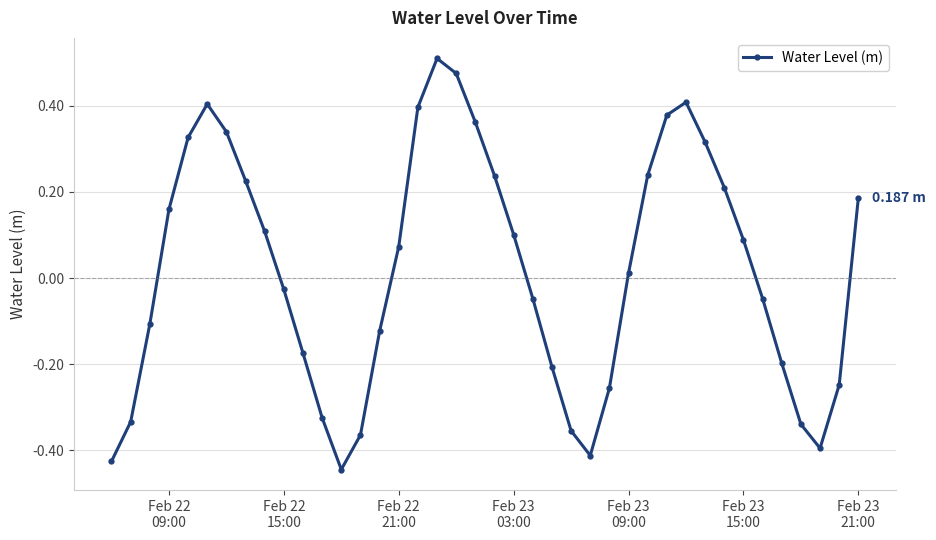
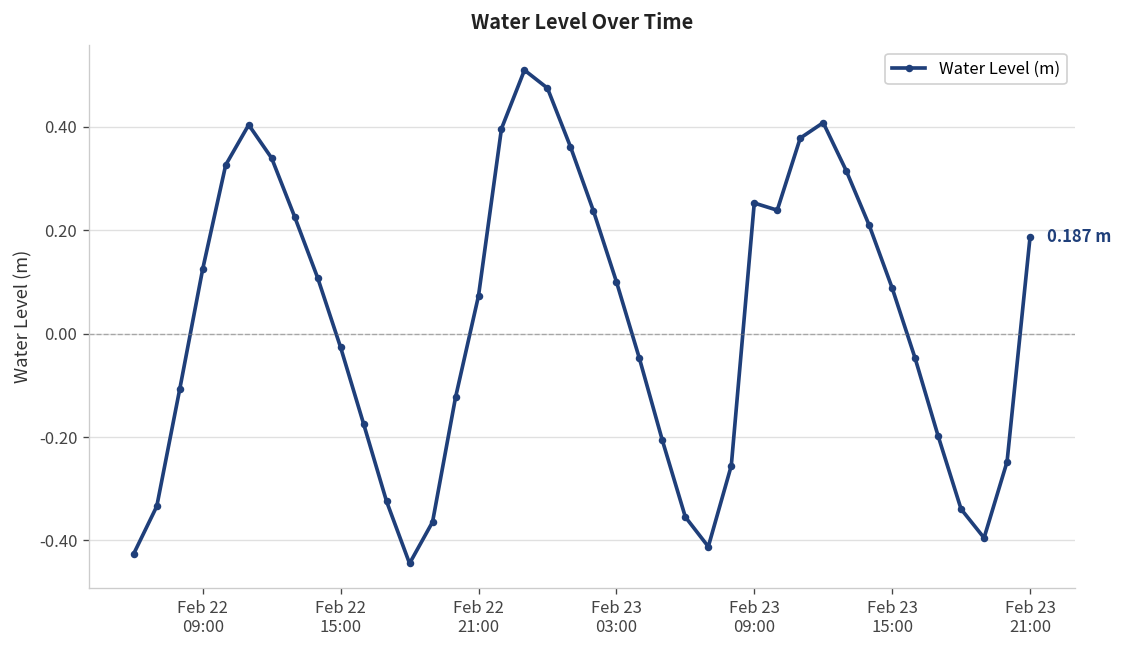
Feb 22 09:00: 0.16 -> 0.13
Feb 23 09:00: 0.01 -> 0.25
